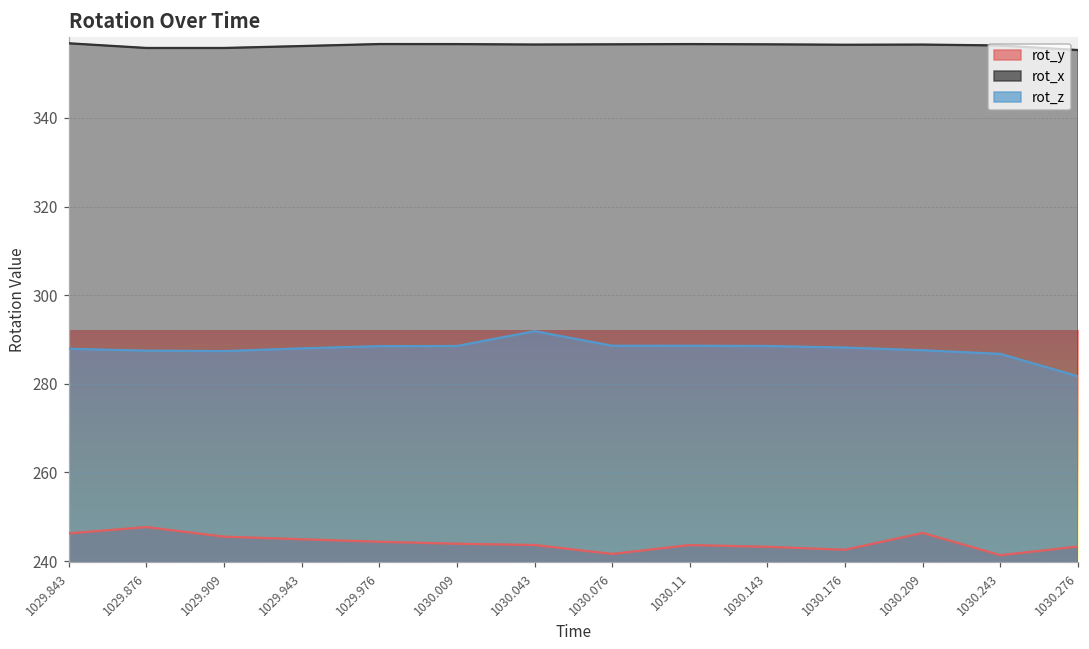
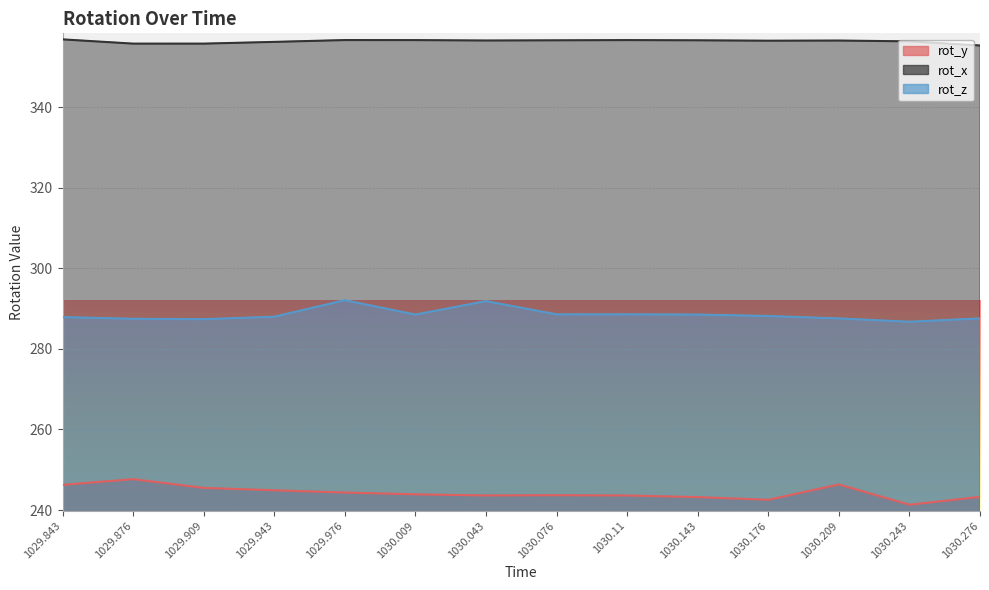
rot_z, 1029.976: 288 -> 292
rot_y, 1030.076: 242 -> 244
rot_z, 1030.276: 282 -> 288
